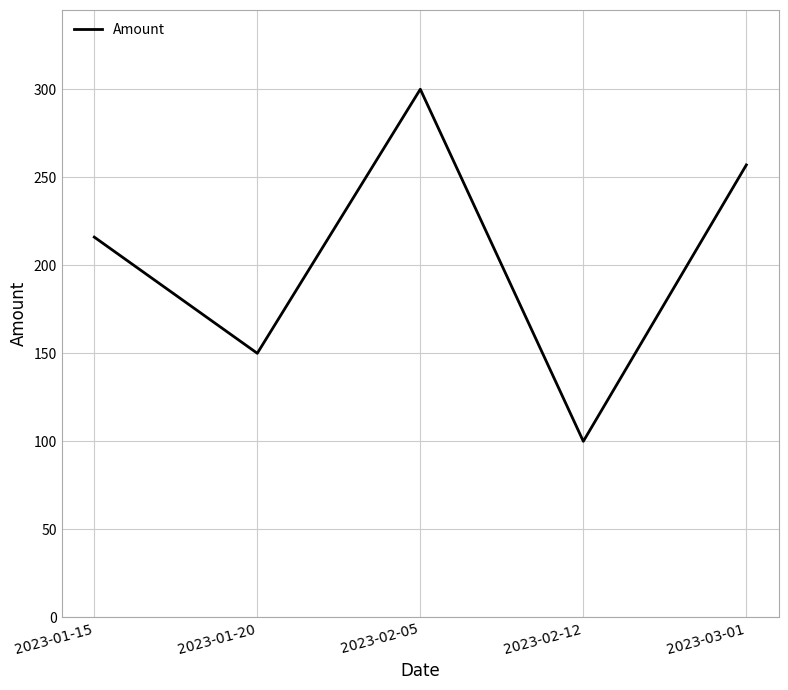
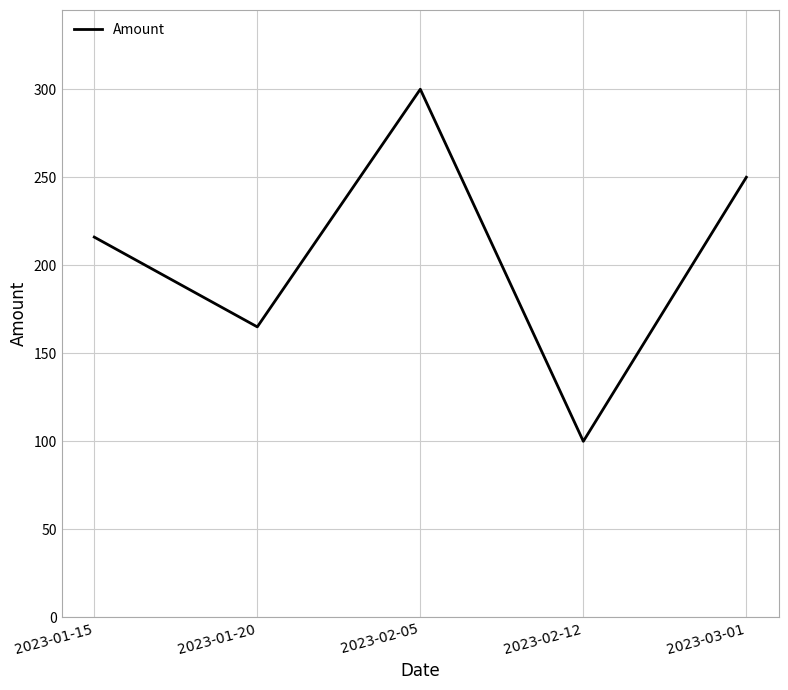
2023-01-20: 150 -> 165
2023-03-01: 257 -> 250
